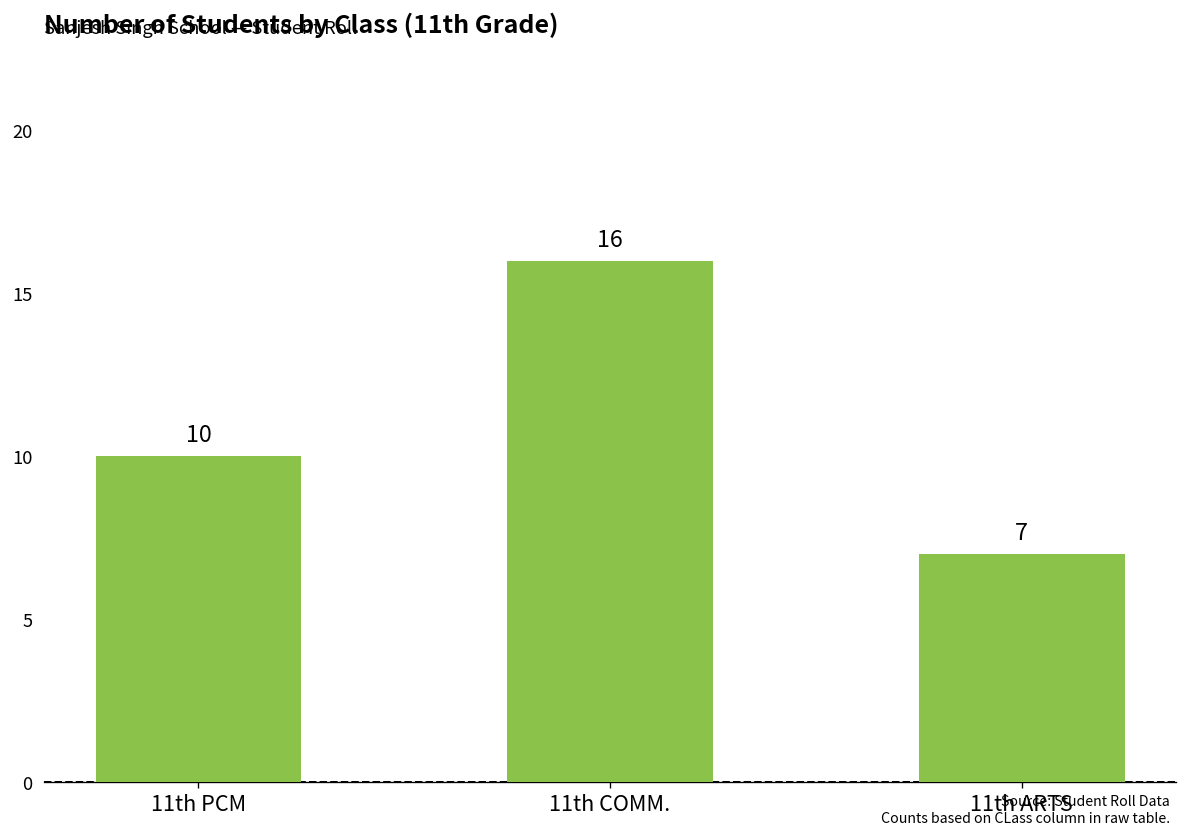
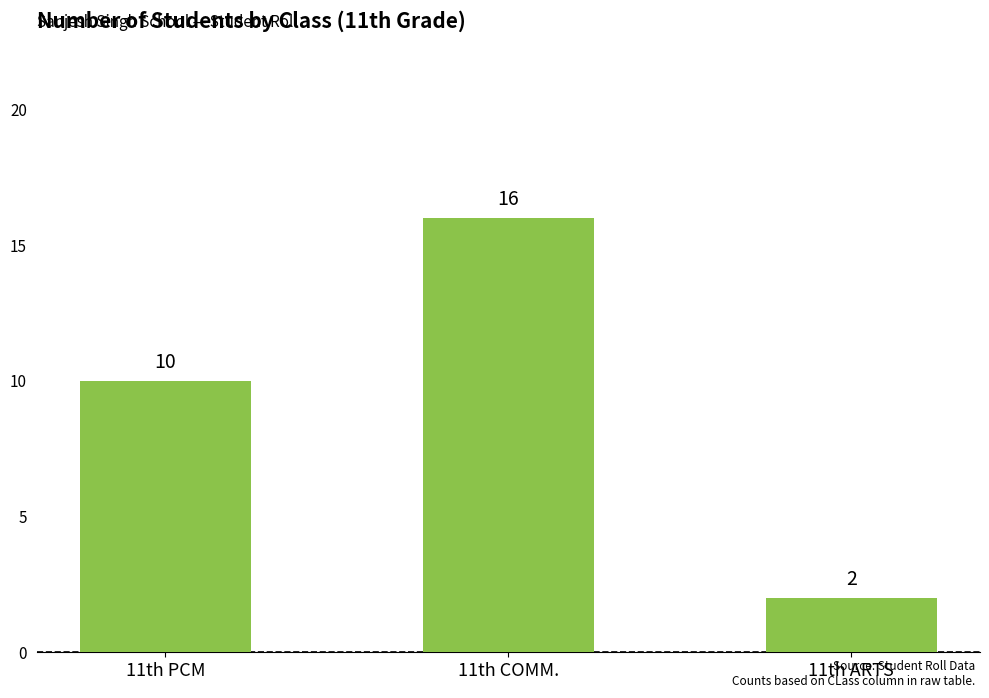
11th ARTS: 7 -> 2
